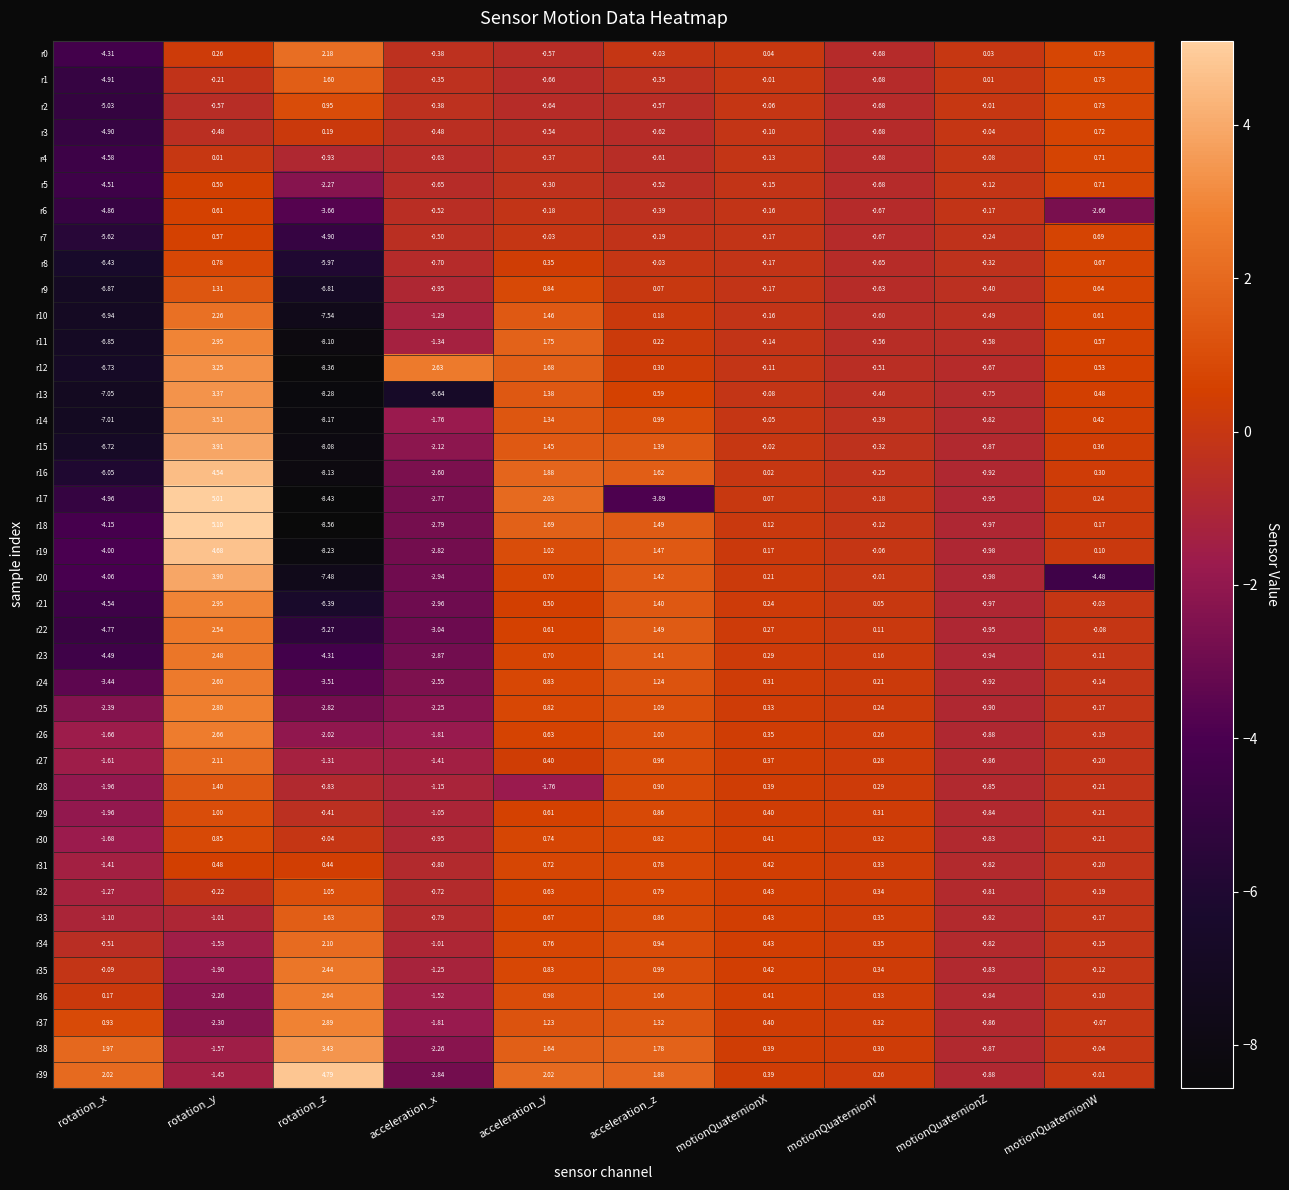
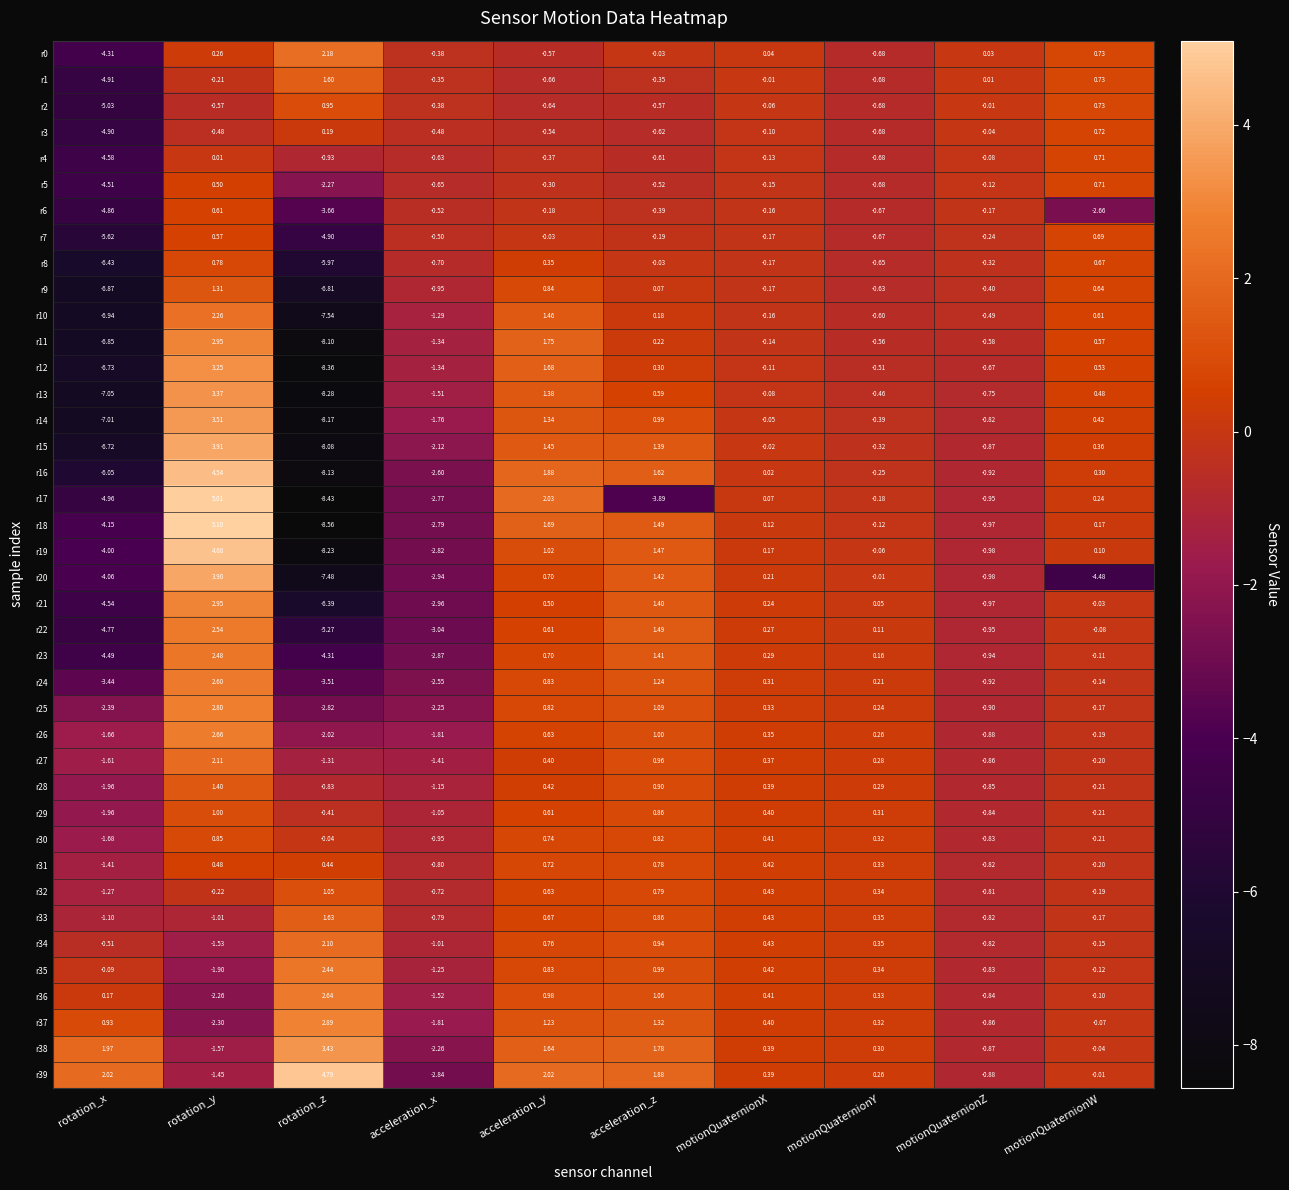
r12, acceleration_x: 2.63 -> -1.34
r13, acceleration_x: -6.64 -> -1.51
r28, acceleration_y: -1.76 -> 0.42
